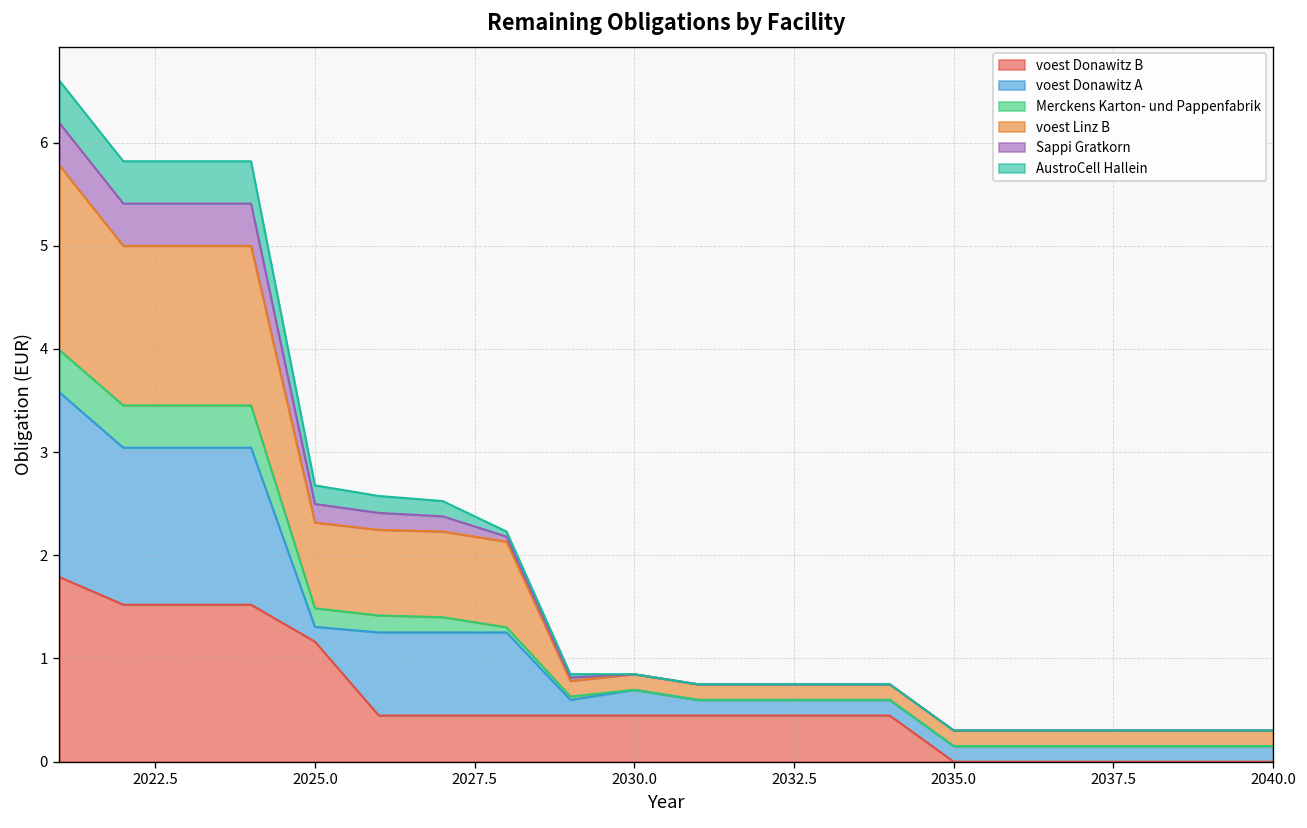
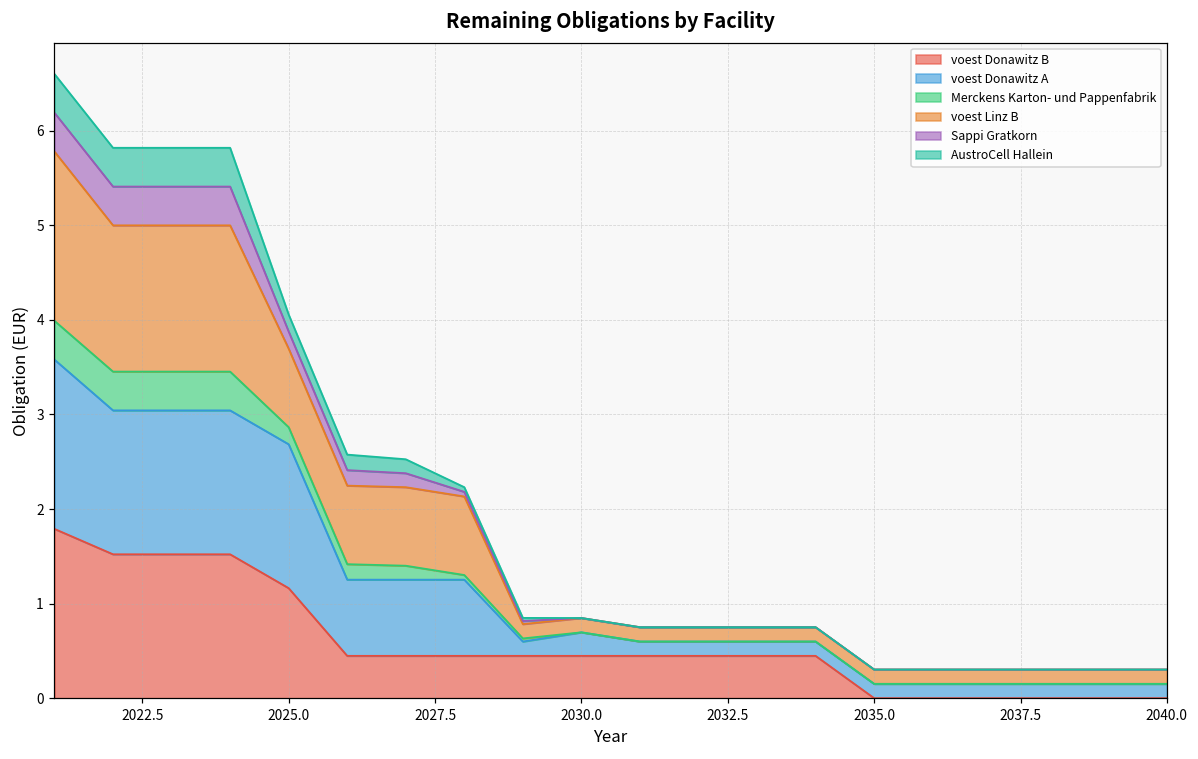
voest Donawitz A, 2025.0: 0.1 -> 1.5
